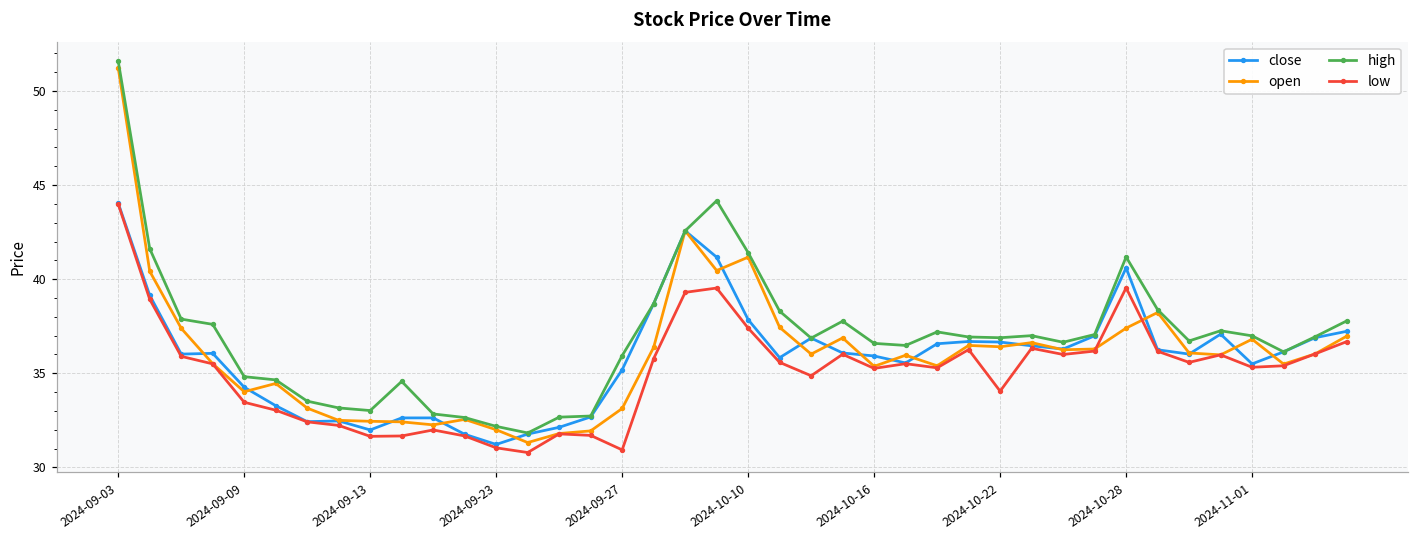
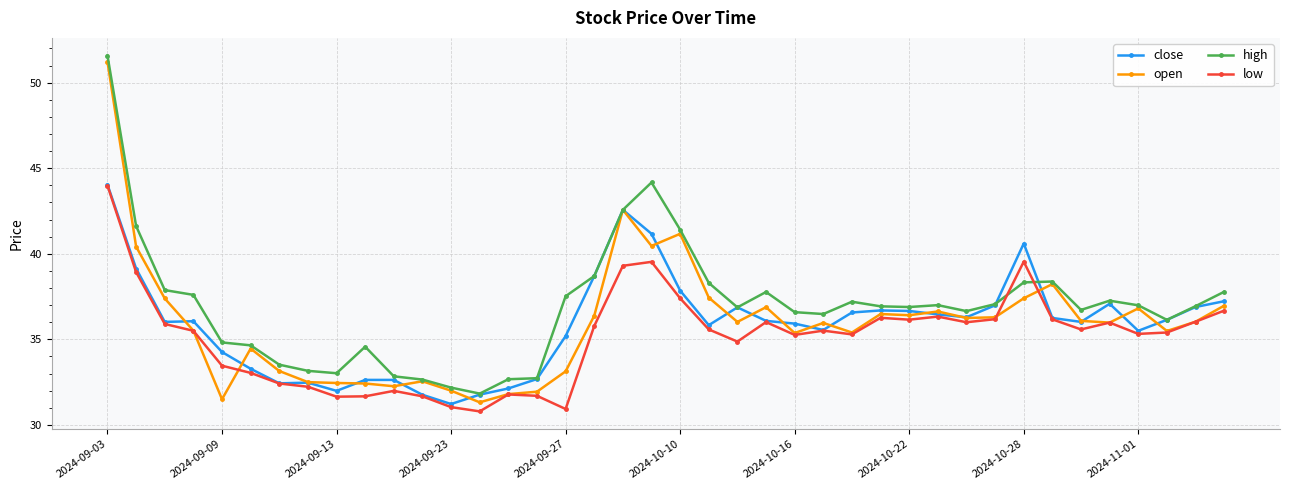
open, 2024-09-09: 34.0 -> 31.5
high, 2024-09-27: 35.9 -> 37.5
low, 2024-10-22: 34.1 -> 36.2
high, 2024-10-28: 41.2 -> 38.3
